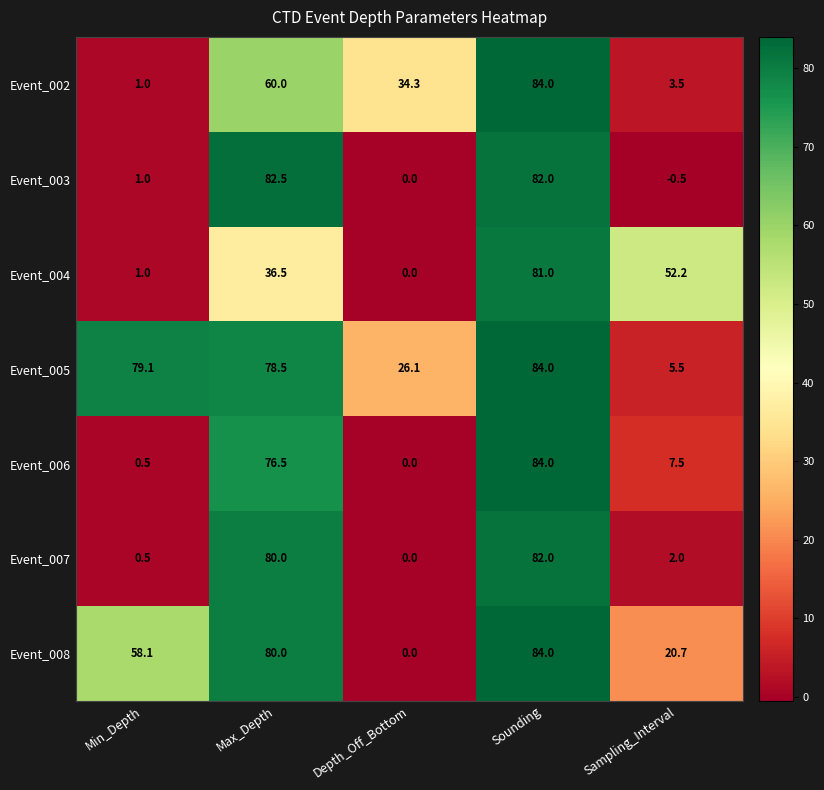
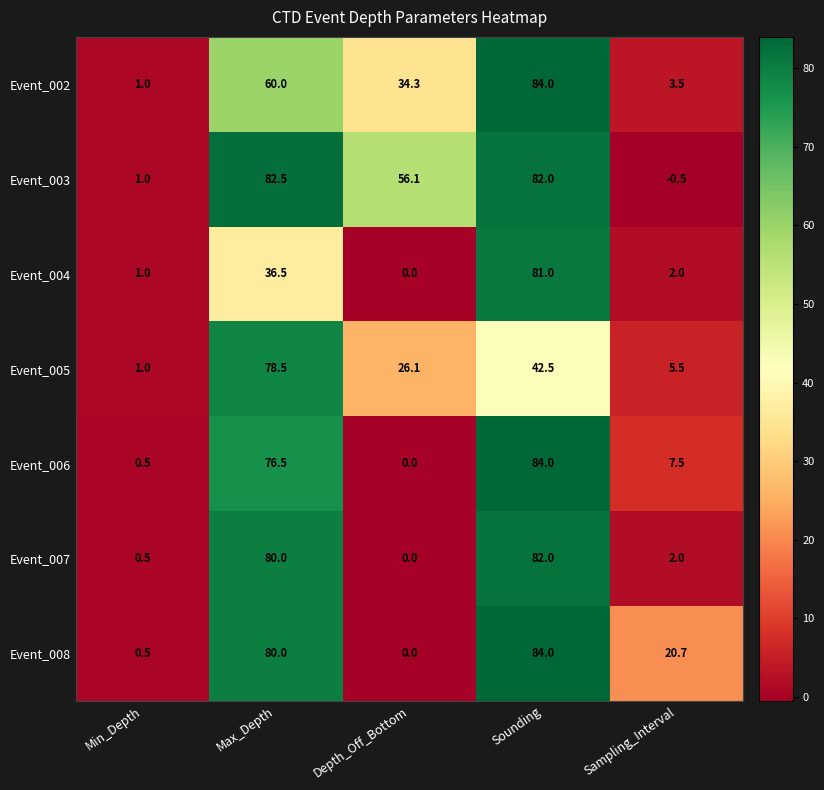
Event_003, Depth_Off_Bottom: 0.0 -> 56.1
Event_004, Sampling_Interval: 52.2 -> 2.0
Event_005, Min_Depth: 79.1 -> 1.0
Event_005, Sounding: 84.0 -> 42.5
Event_008, Min_Depth: 58.1 -> 0.5
